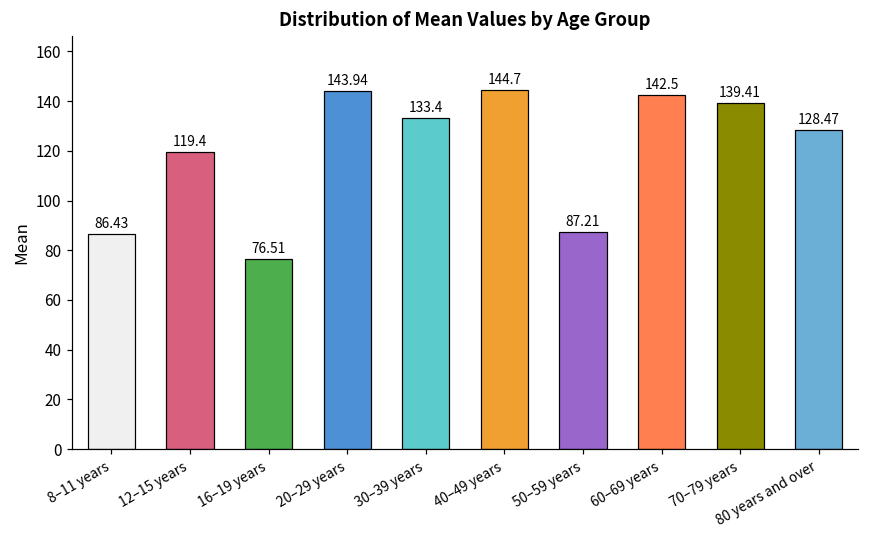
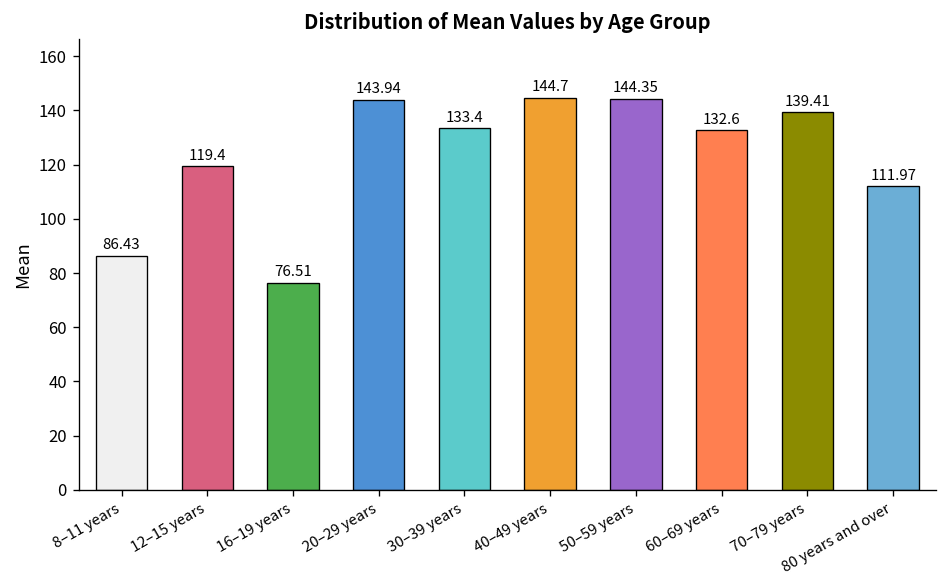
50–59 years: 87.21 -> 144.35
60–69 years: 142.5 -> 132.6
80 years and over: 128.47 -> 111.97
